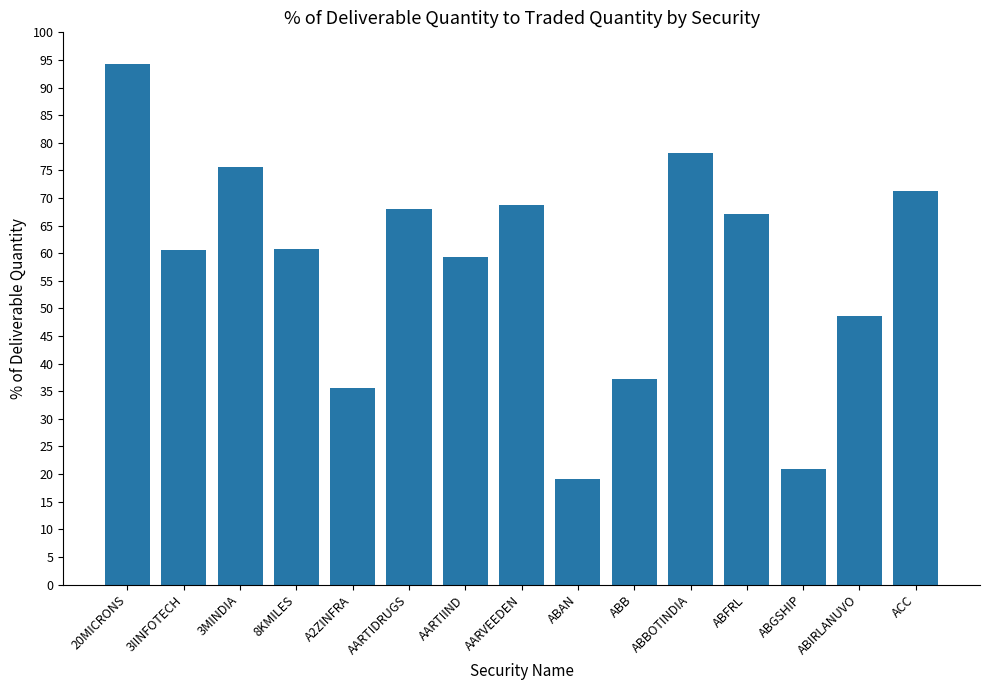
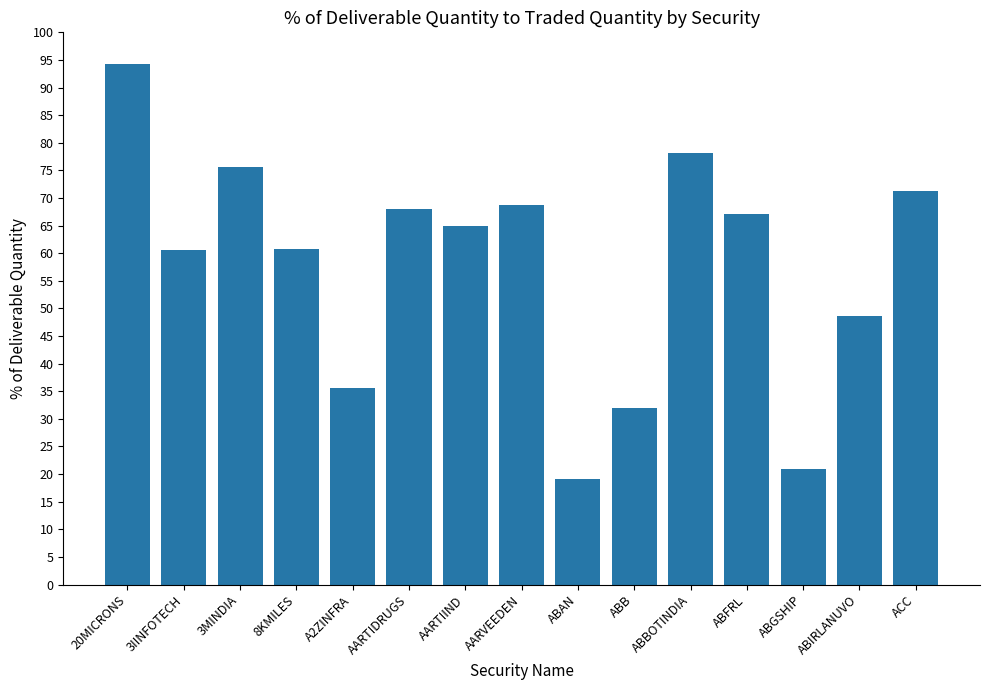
AARTIIND: 59 -> 65
ABB: 37 -> 32
